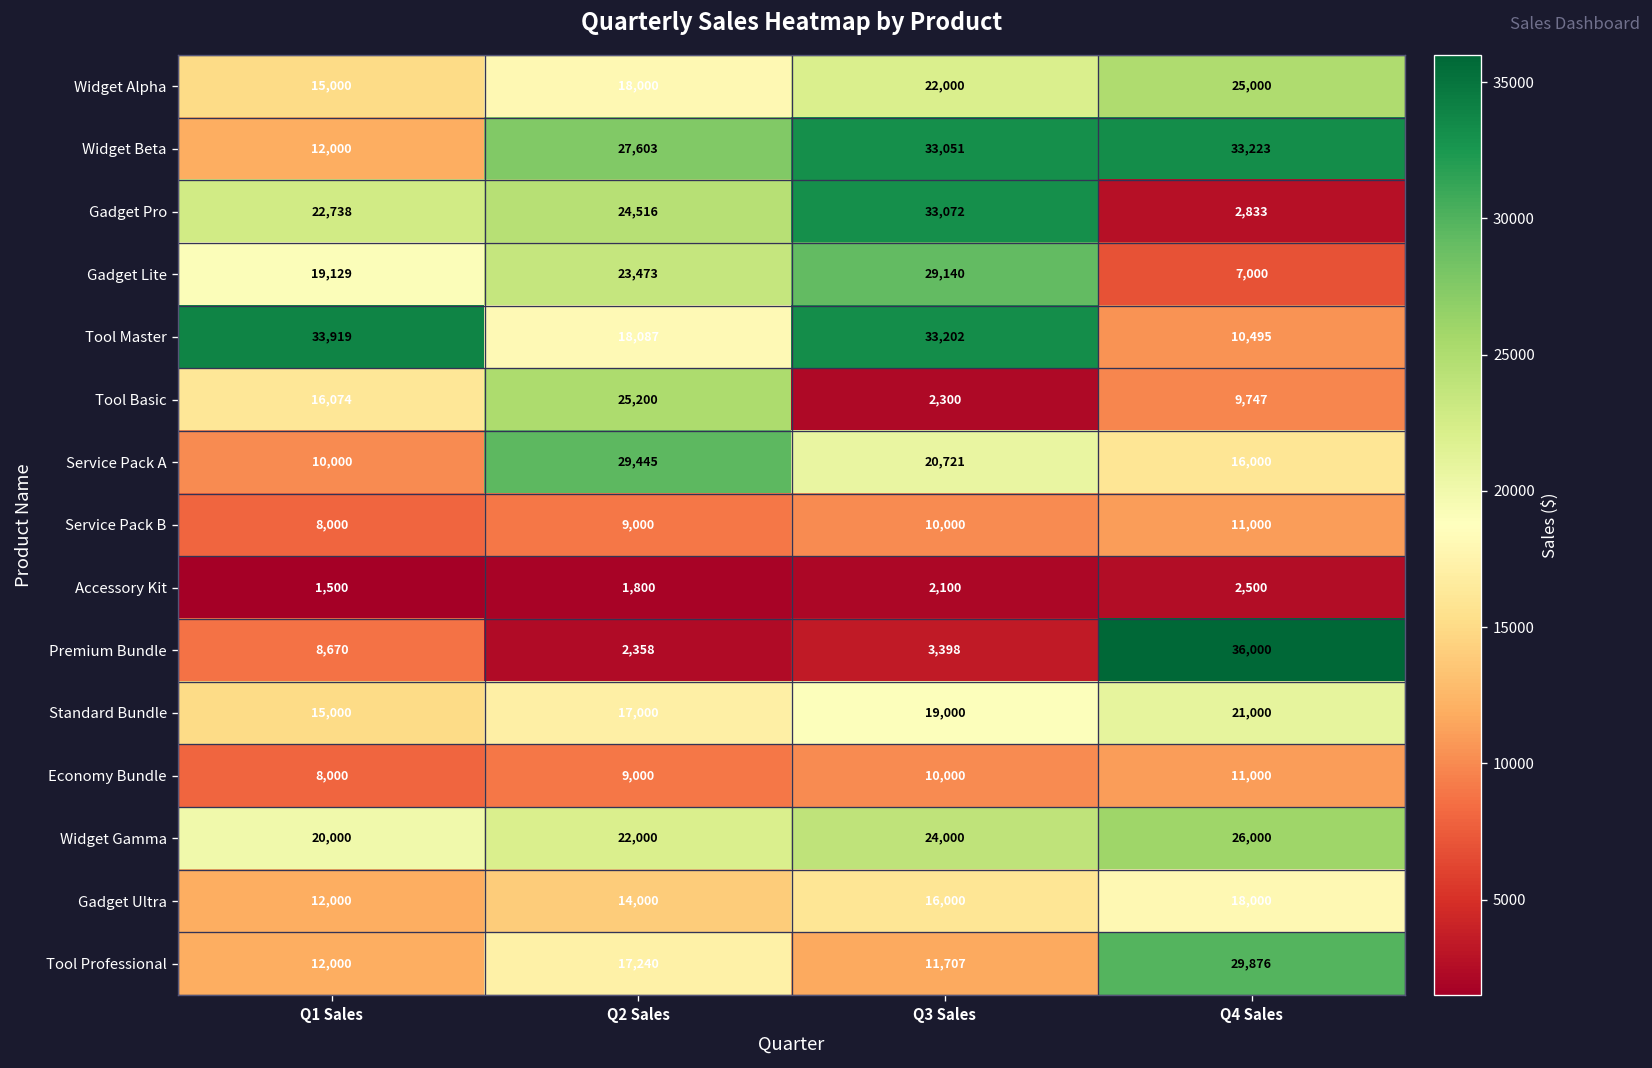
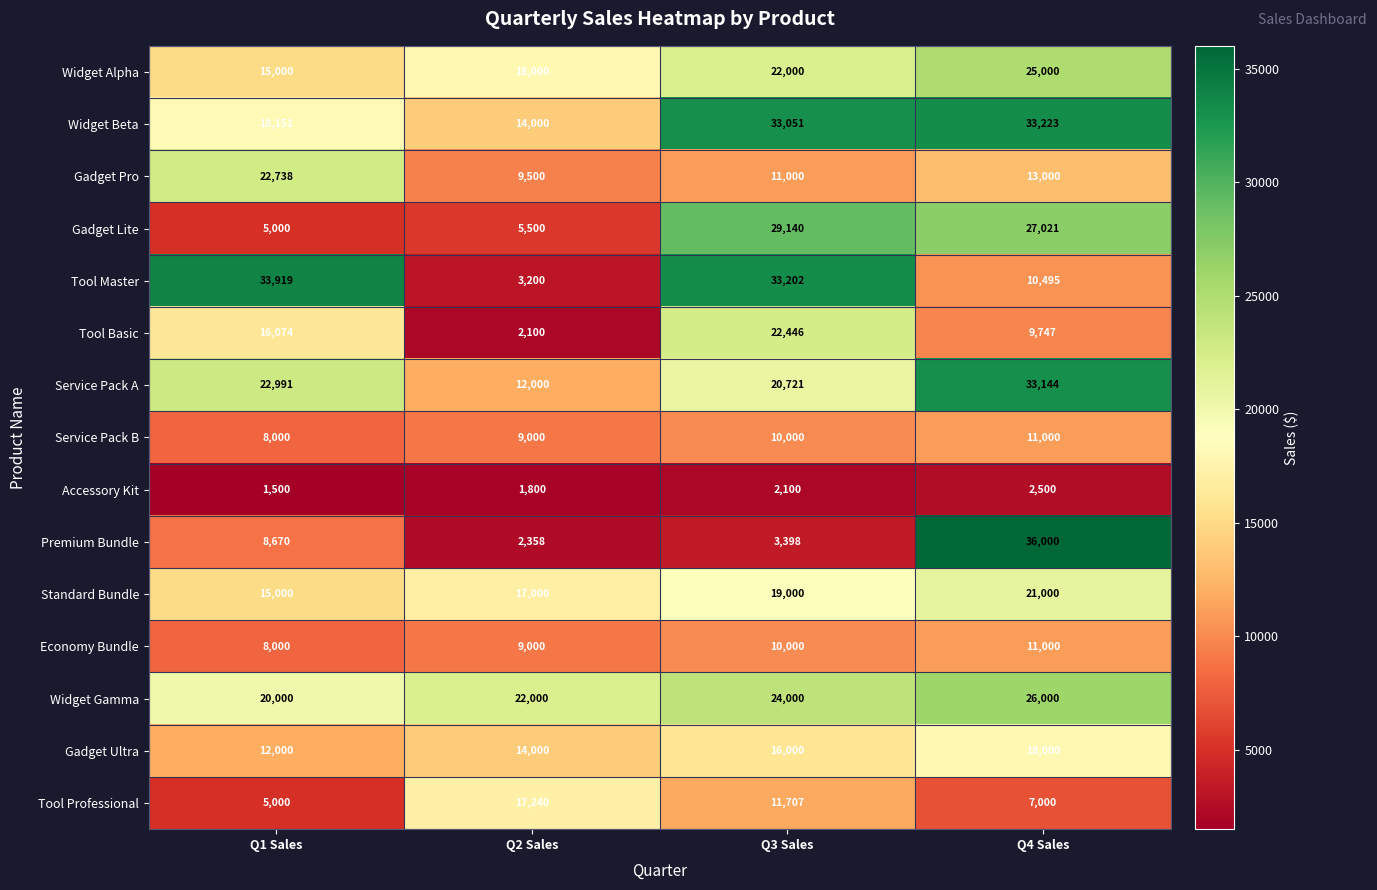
Widget Beta, Q1 Sales: 12,000 -> 18,151
Widget Beta, Q2 Sales: 27,603 -> 14,000
Gadget Pro, Q2 Sales: 24,516 -> 9,500
Gadget Pro, Q3 Sales: 33,072 -> 11,000
Gadget Pro, Q4 Sales: 2,833 -> 13,000
Gadget Lite, Q1 Sales: 19,129 -> 5,000
Gadget Lite, Q2 Sales: 23,473 -> 5,500
Gadget Lite, Q4 Sales: 7,000 -> 27,021
Tool Master, Q2 Sales: 18,087 -> 3,200
Tool Basic, Q2 Sales: 25,200 -> 2,100
Tool Basic, Q3 Sales: 2,300 -> 22,446
Service Pack A, Q1 Sales: 10,000 -> 22,991
Service Pack A, Q2 Sales: 29,445 -> 12,000
Service Pack A, Q4 Sales: 16,000 -> 33,144
Tool Professional, Q1 Sales: 12,000 -> 5,000
Tool Professional, Q4 Sales: 29,876 -> 7,000
